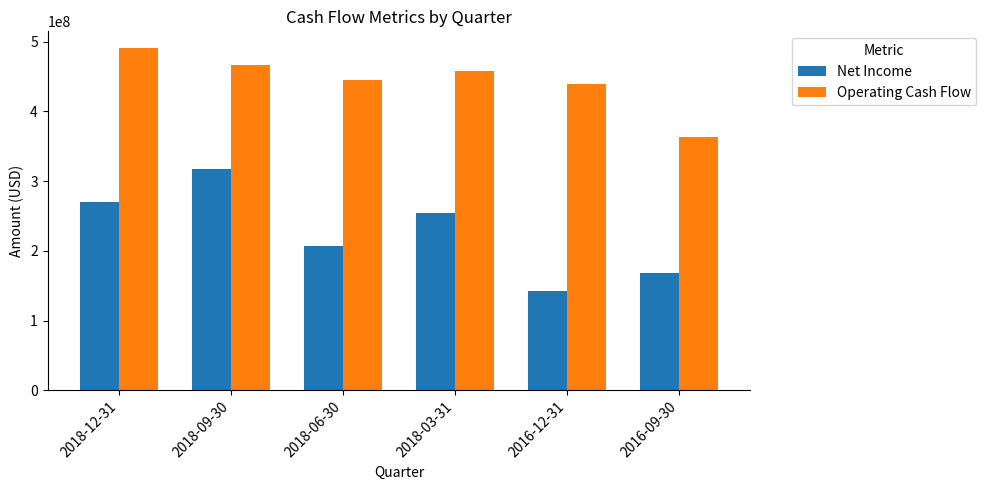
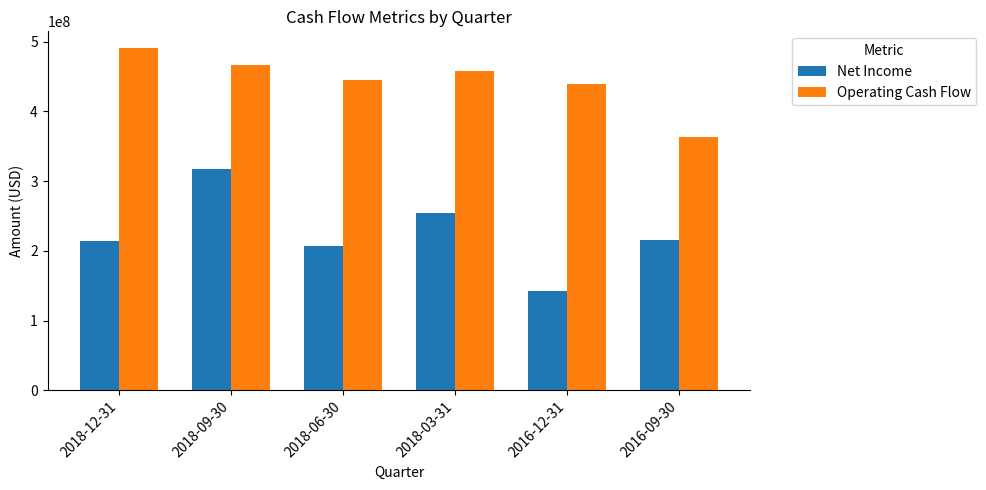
Net Income, 2018-12-31: 270000000 -> 210000000
Net Income, 2016-09-30: 170000000 -> 220000000
